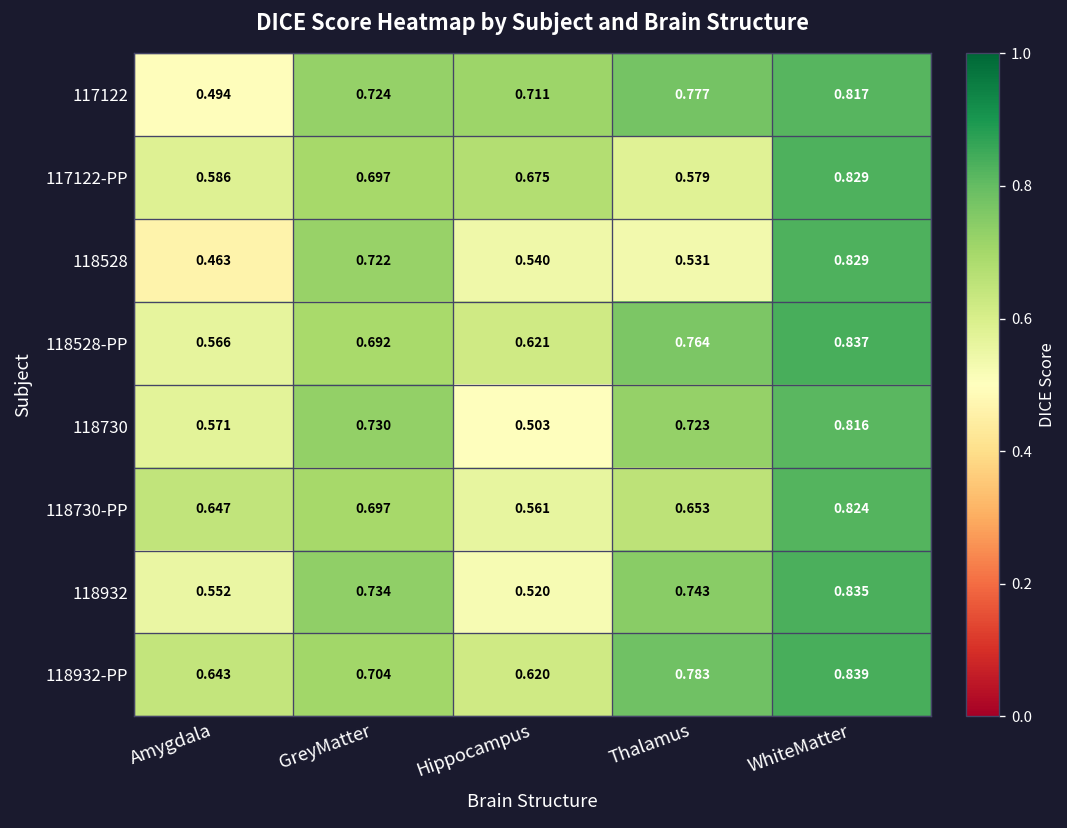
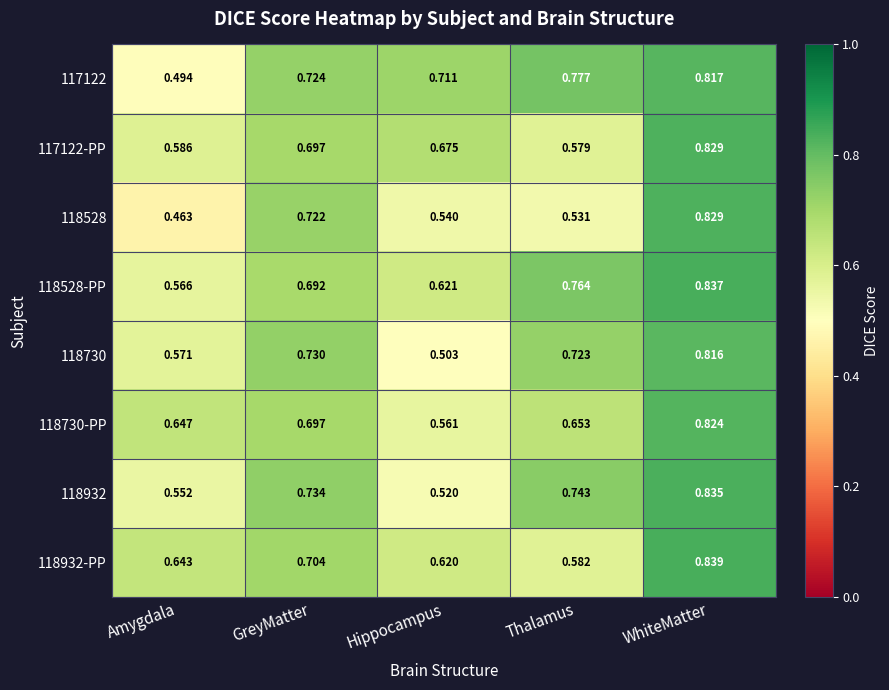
118932-PP, Thalamus: 0.783 -> 0.582
